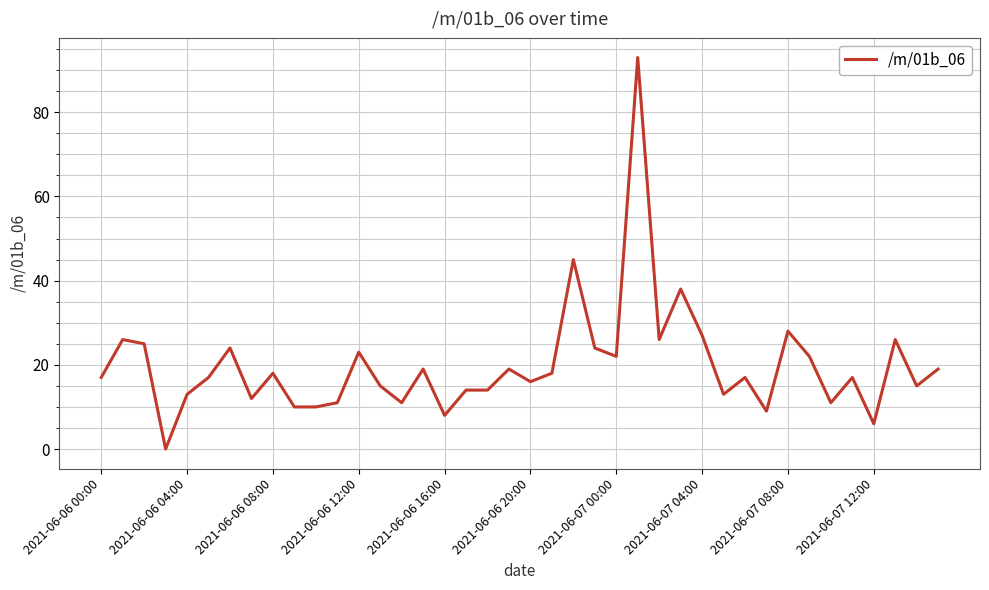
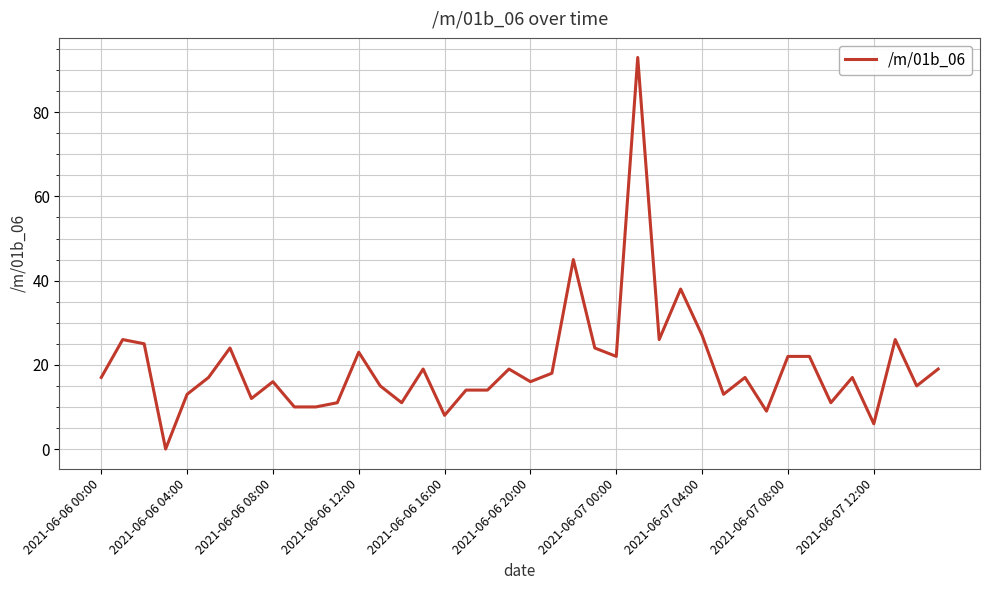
2021-06-06 08:00: 18 -> 16
2021-06-07 08:00: 28 -> 22
